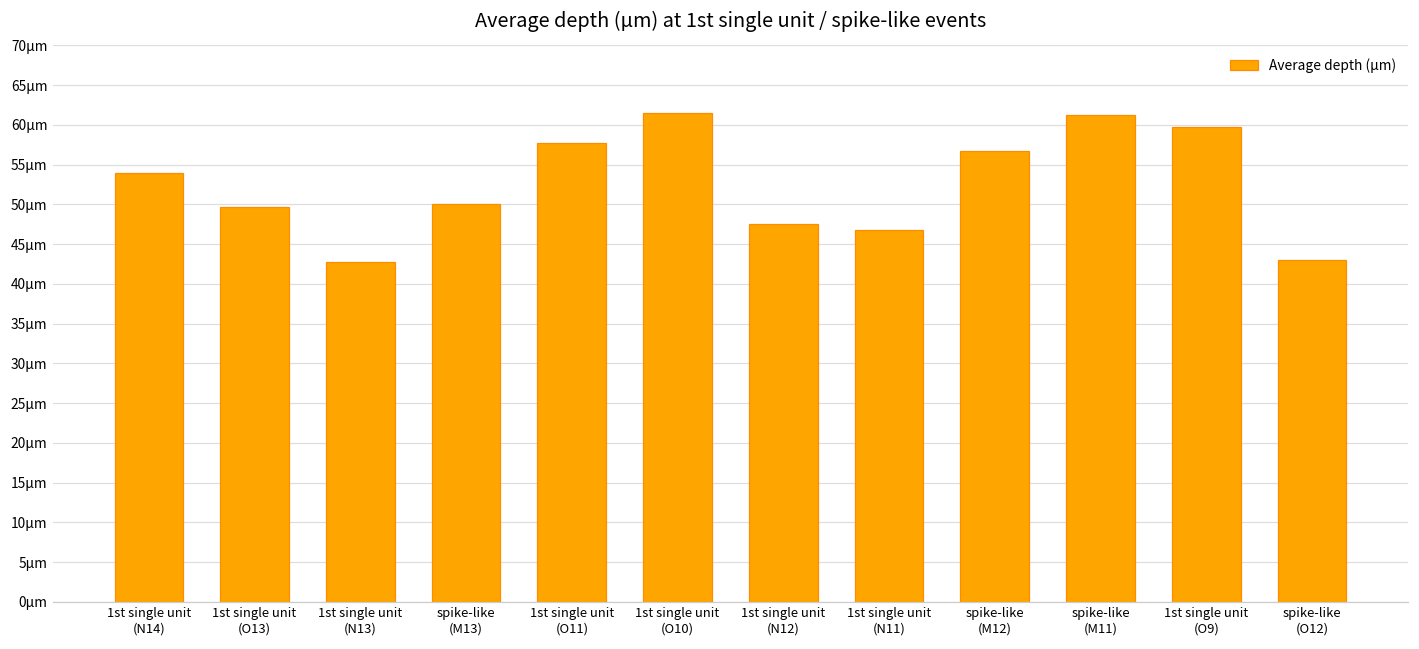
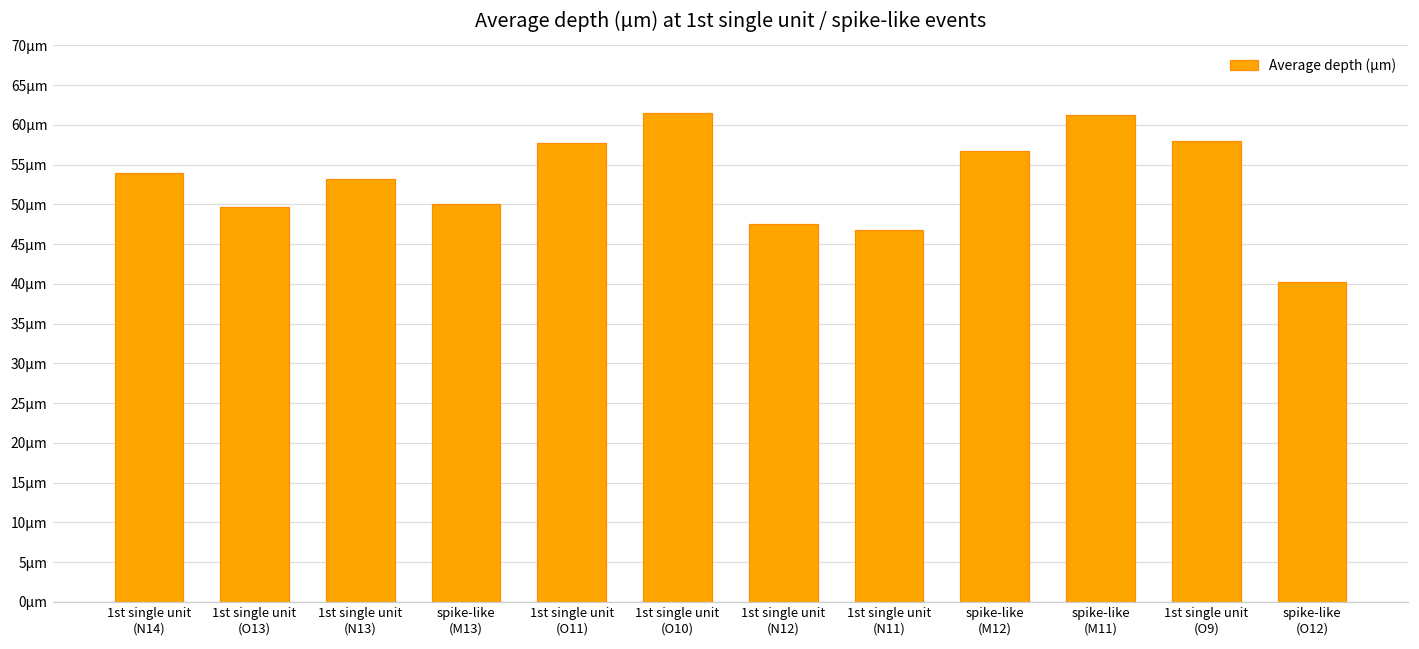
1st single unit (N13): 43µm -> 53µm
1st single unit (O9): 60µm -> 58µm
spike-like (O12): 43µm -> 40µm
